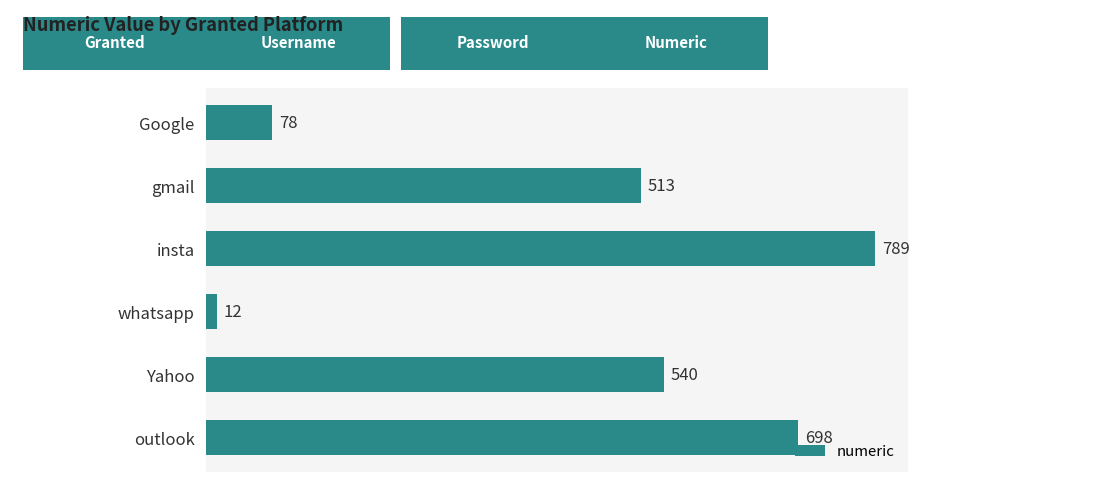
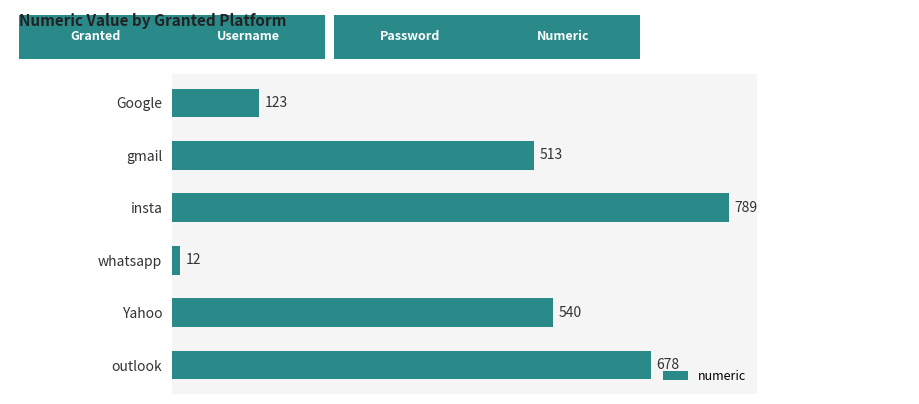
Google: 78 -> 123
outlook: 698 -> 678
